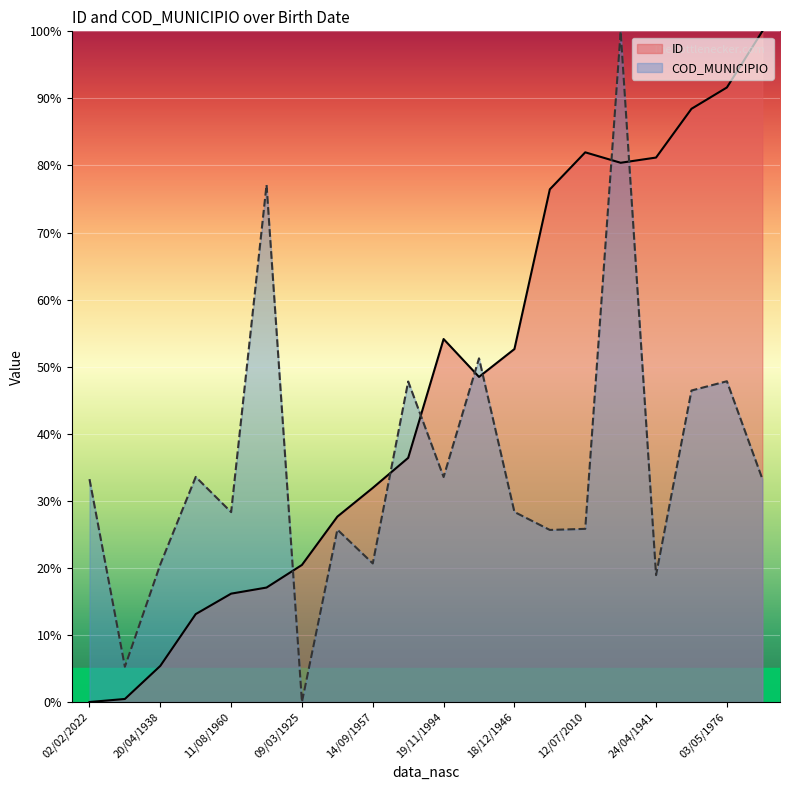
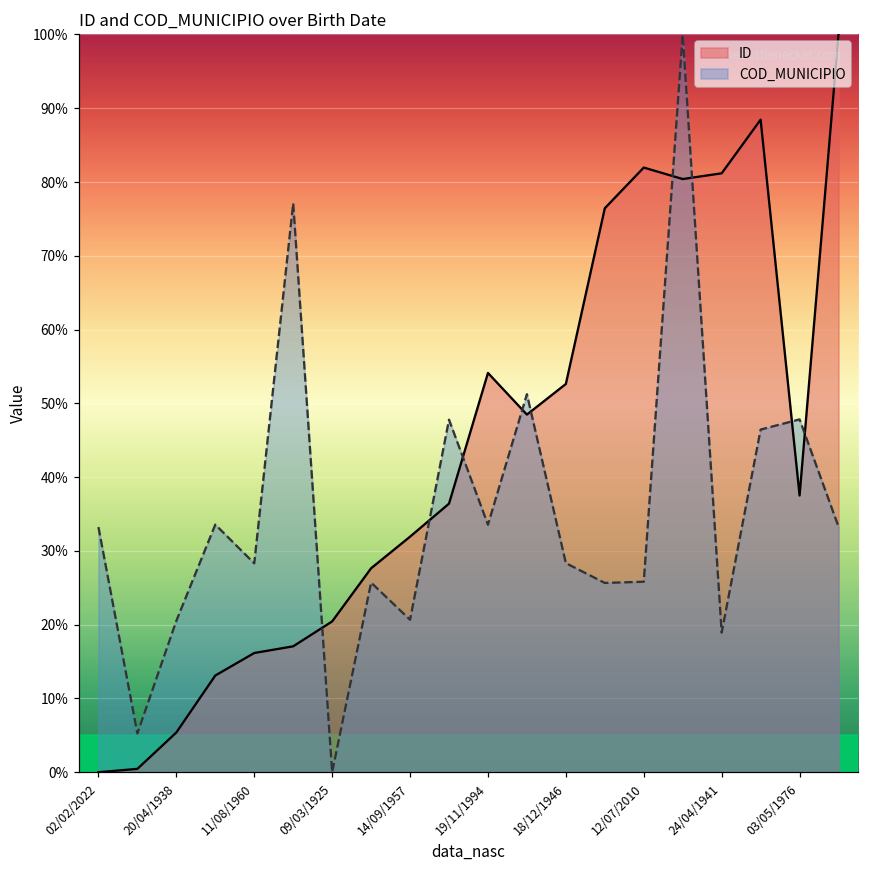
ID, 03/05/1976: 92% -> 38%
